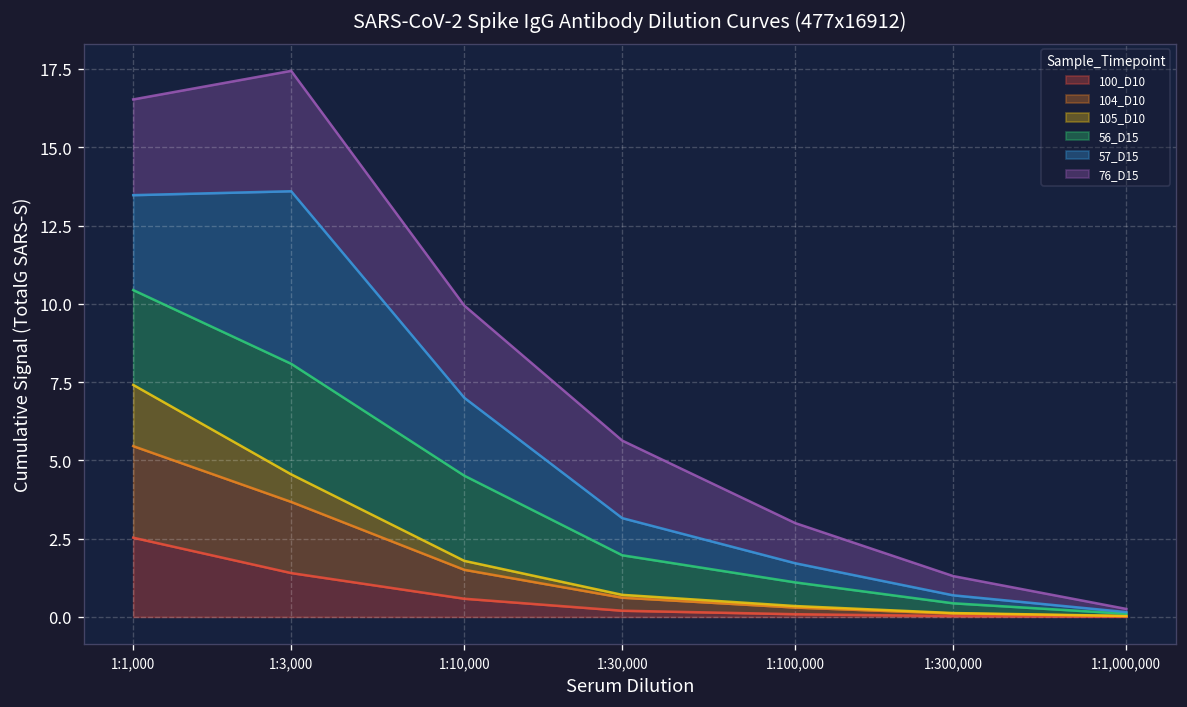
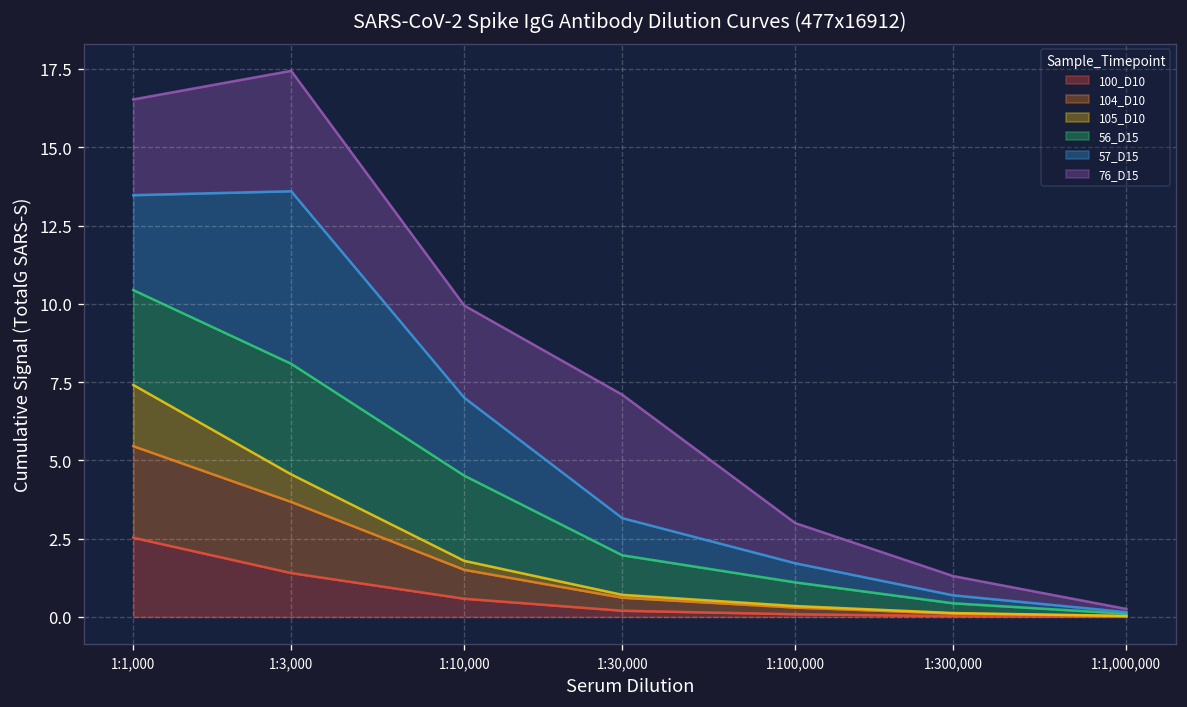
76_D15, 1:30,000: 2.5 -> 3.9
